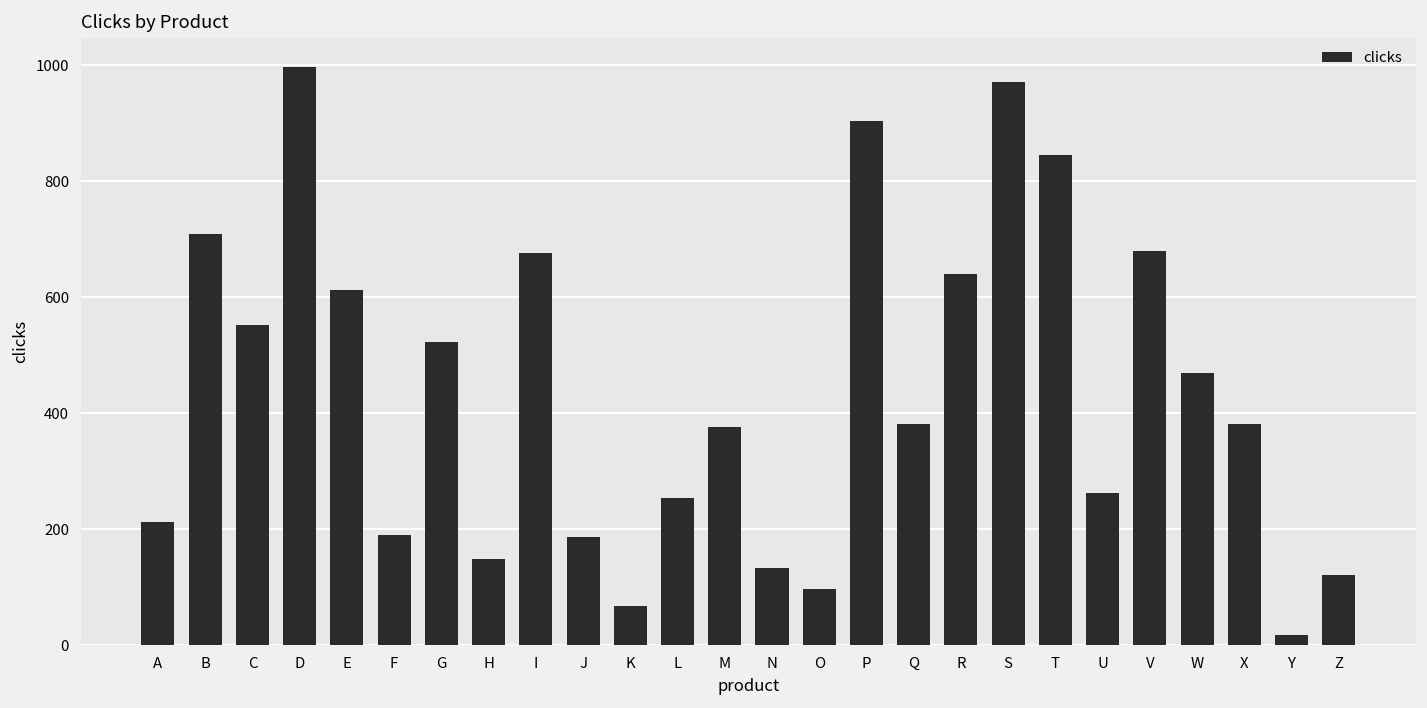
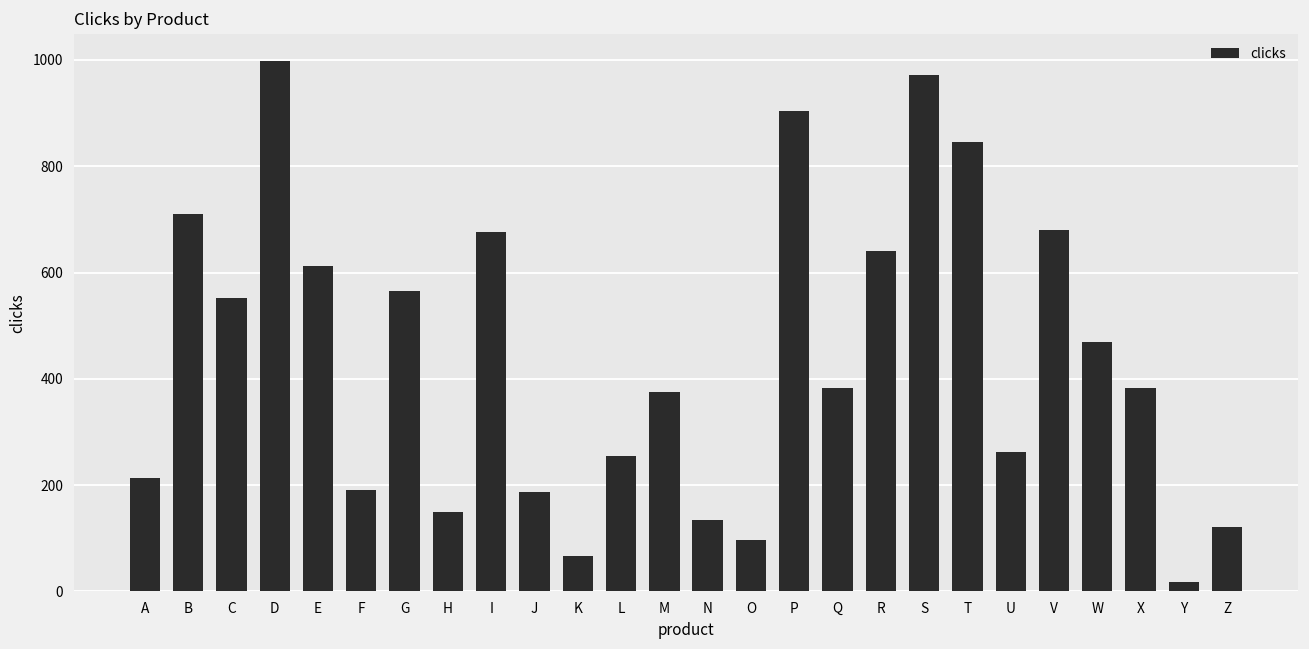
G: 520 -> 570
